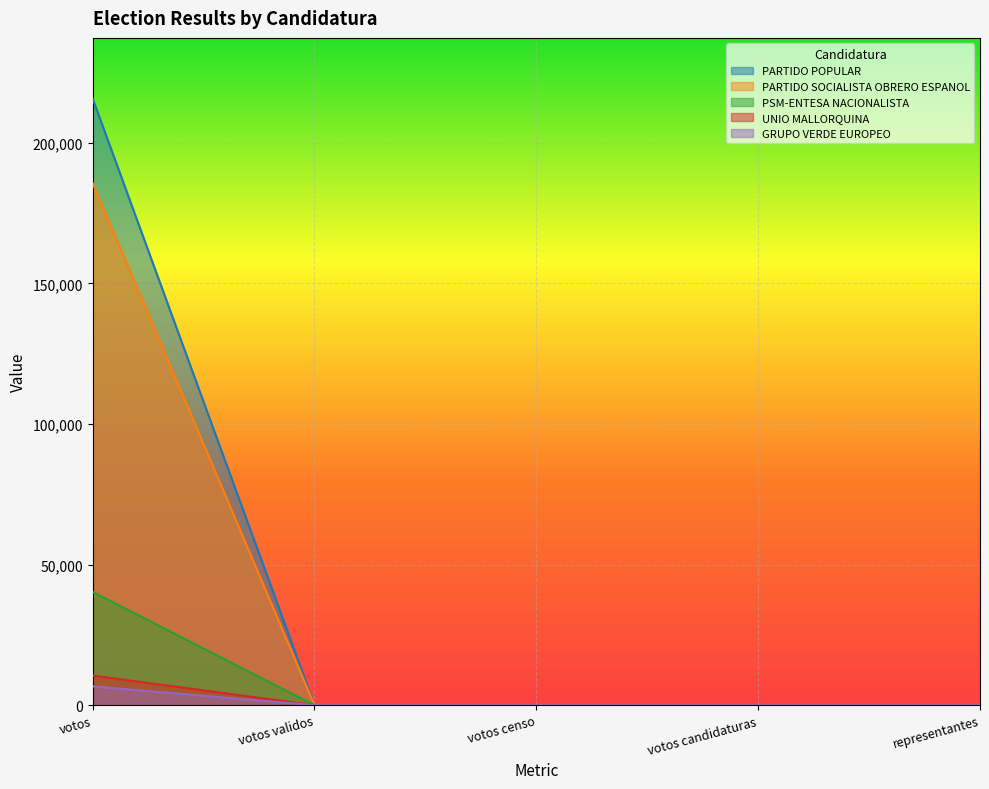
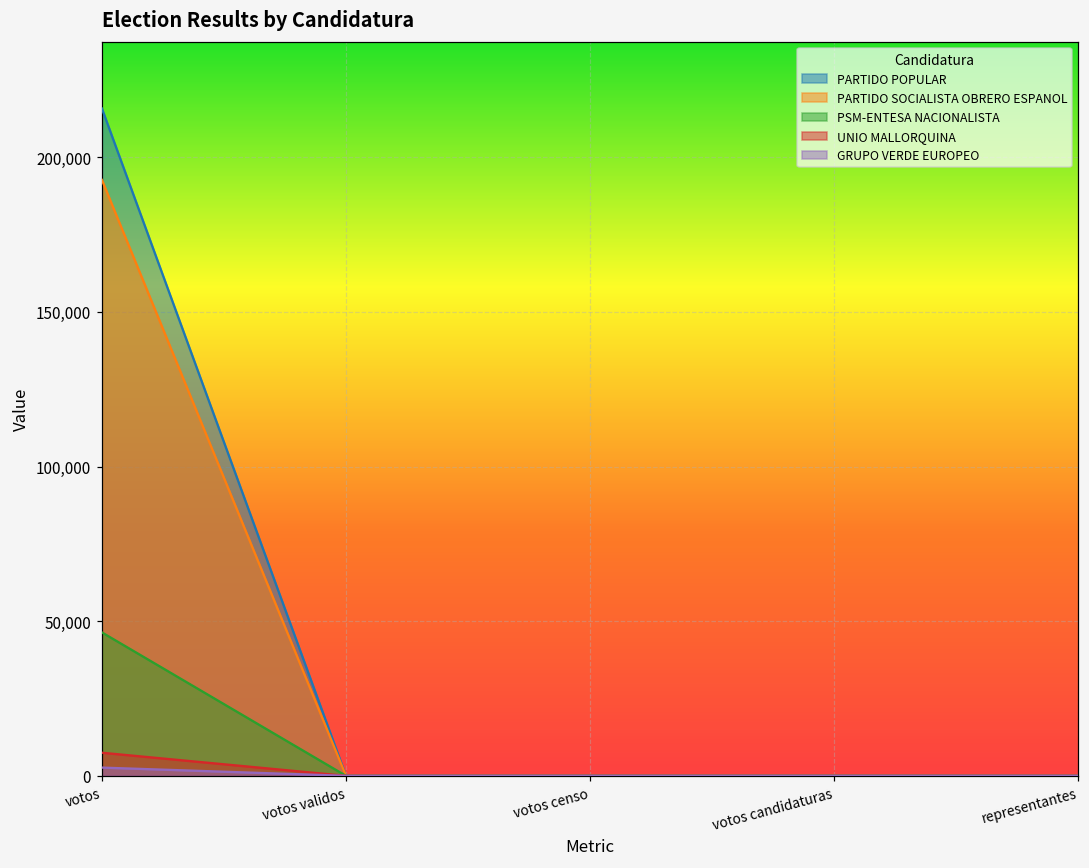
PARTIDO SOCIALISTA OBRERO ESPANOL, votos: 186,000 -> 193,000
PSM-ENTESA NACIONALISTA, votos: 40,000 -> 46,000
UNIO MALLORQUINA, votos: 11,000 -> 7,000
GRUPO VERDE EUROPEO, votos: 7,000 -> 3,000
